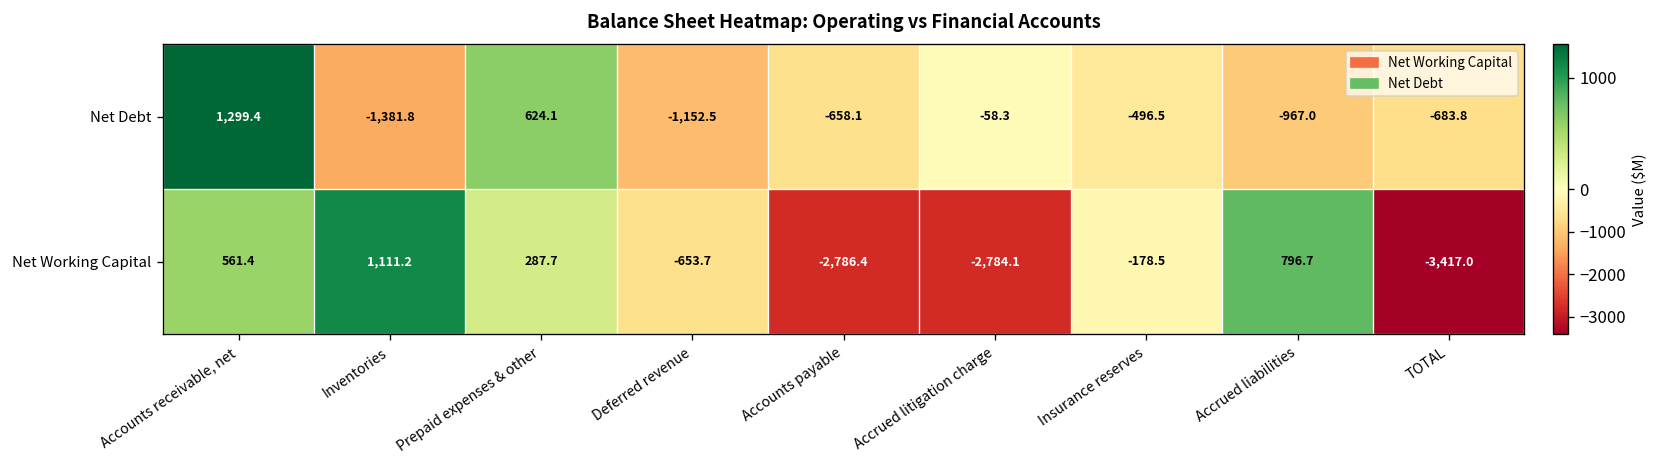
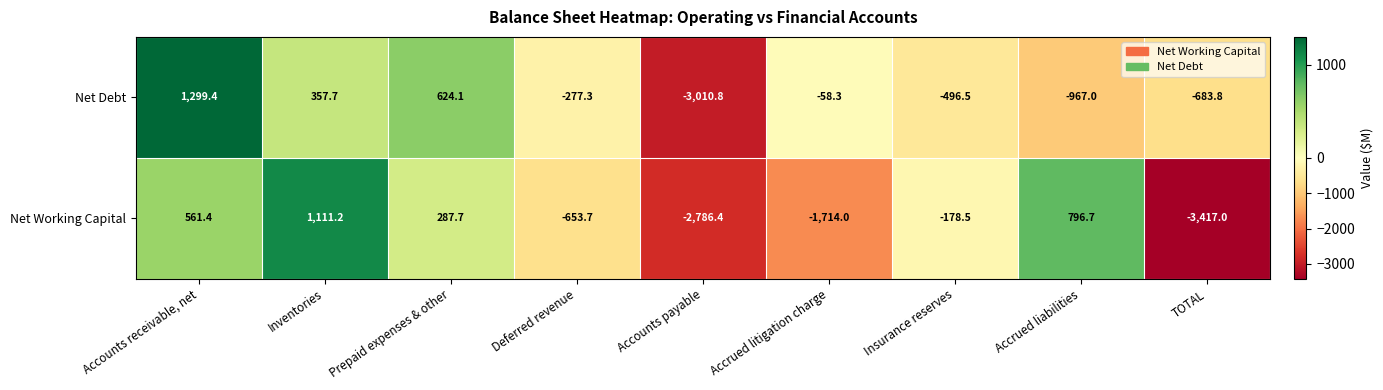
Net Debt, Inventories: -1,381.8 -> 357.7
Net Debt, Deferred revenue: -1,152.5 -> -277.3
Net Debt, Accounts payable: -658.1 -> -3,010.8
Net Working Capital, Accrued litigation charge: -2,784.1 -> -1,714.0
